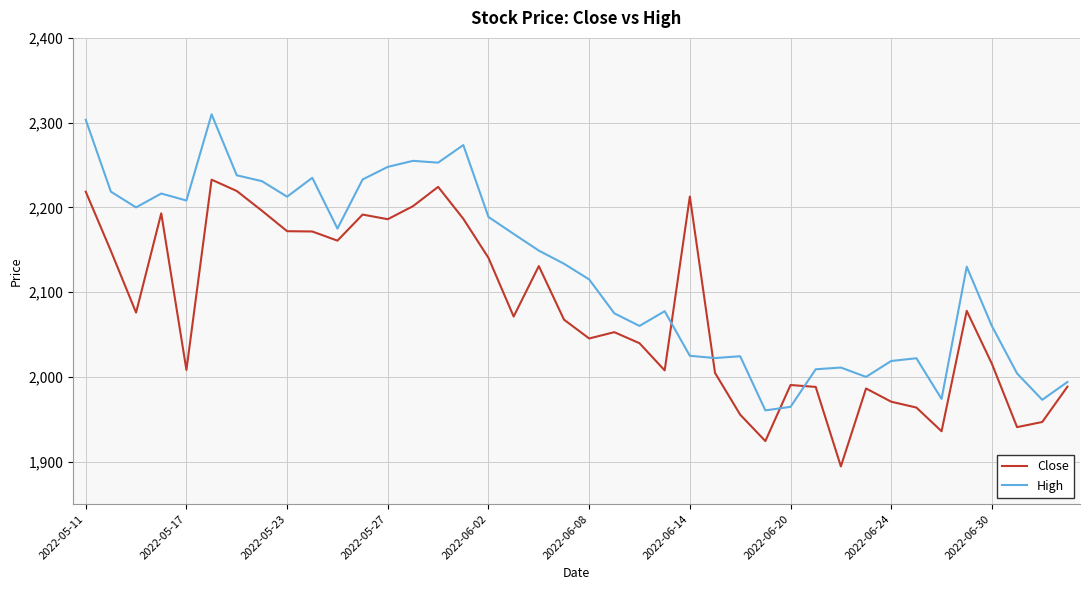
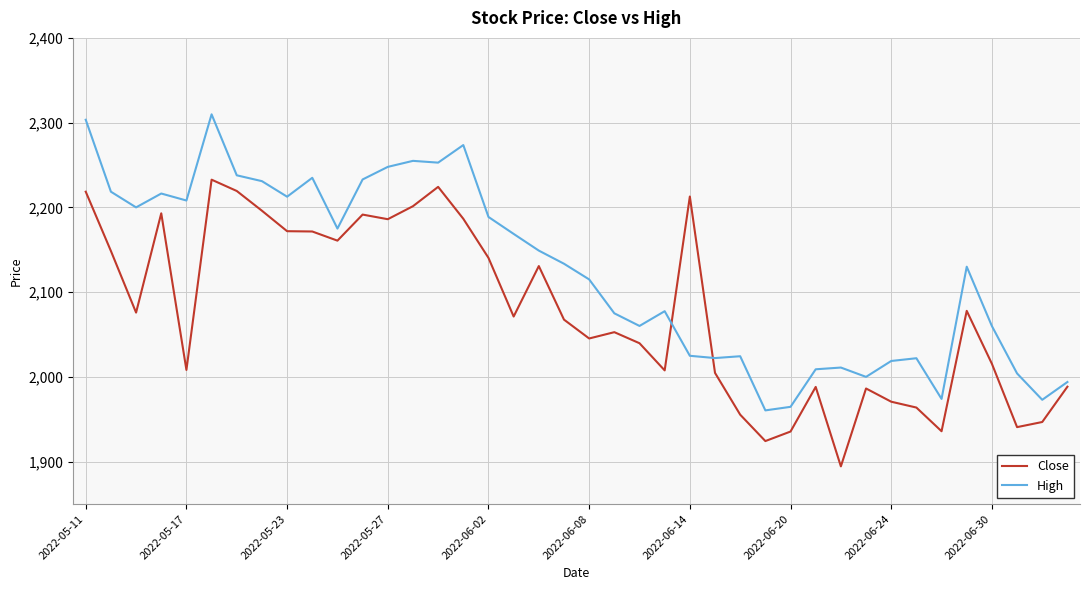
Close, 2022-06-20: 1,990 -> 1,940
